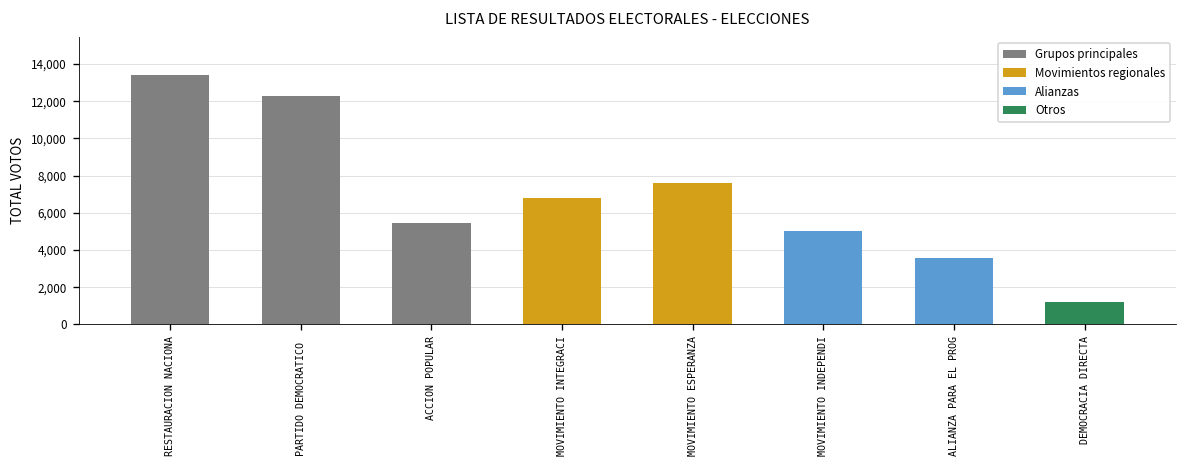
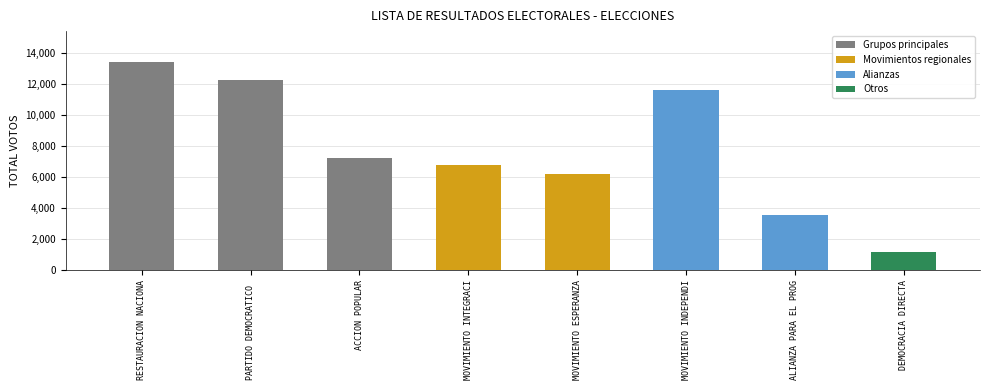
ACCION POPULAR: 5,500 -> 7,300
MOVIMIENTO ESPERANZA: 7,600 -> 6,200
MOVIMIENTO INDEPENDI: 5,000 -> 11,600
